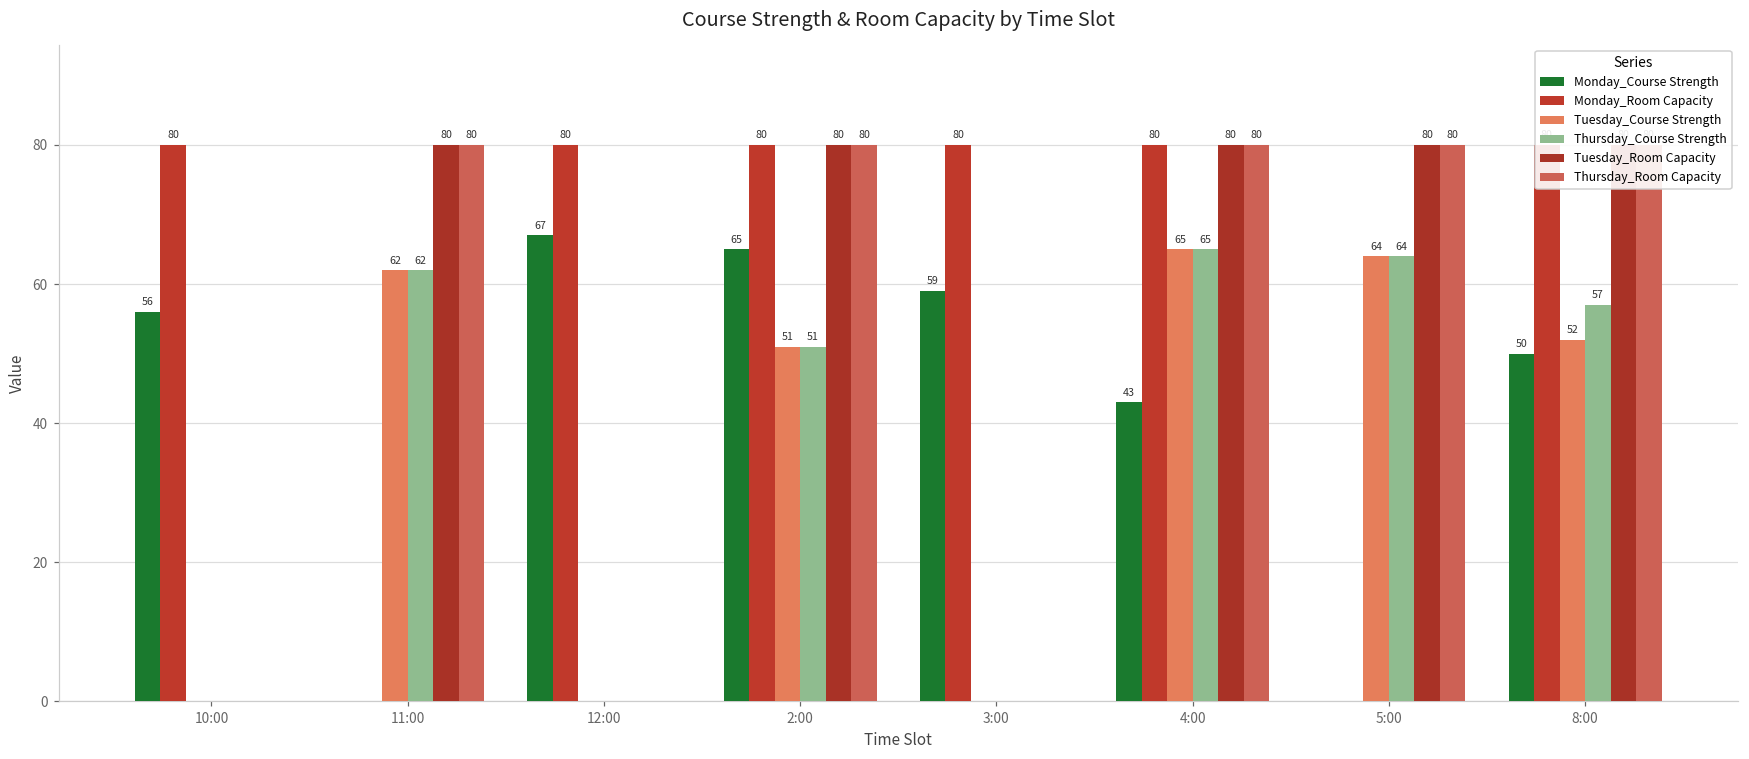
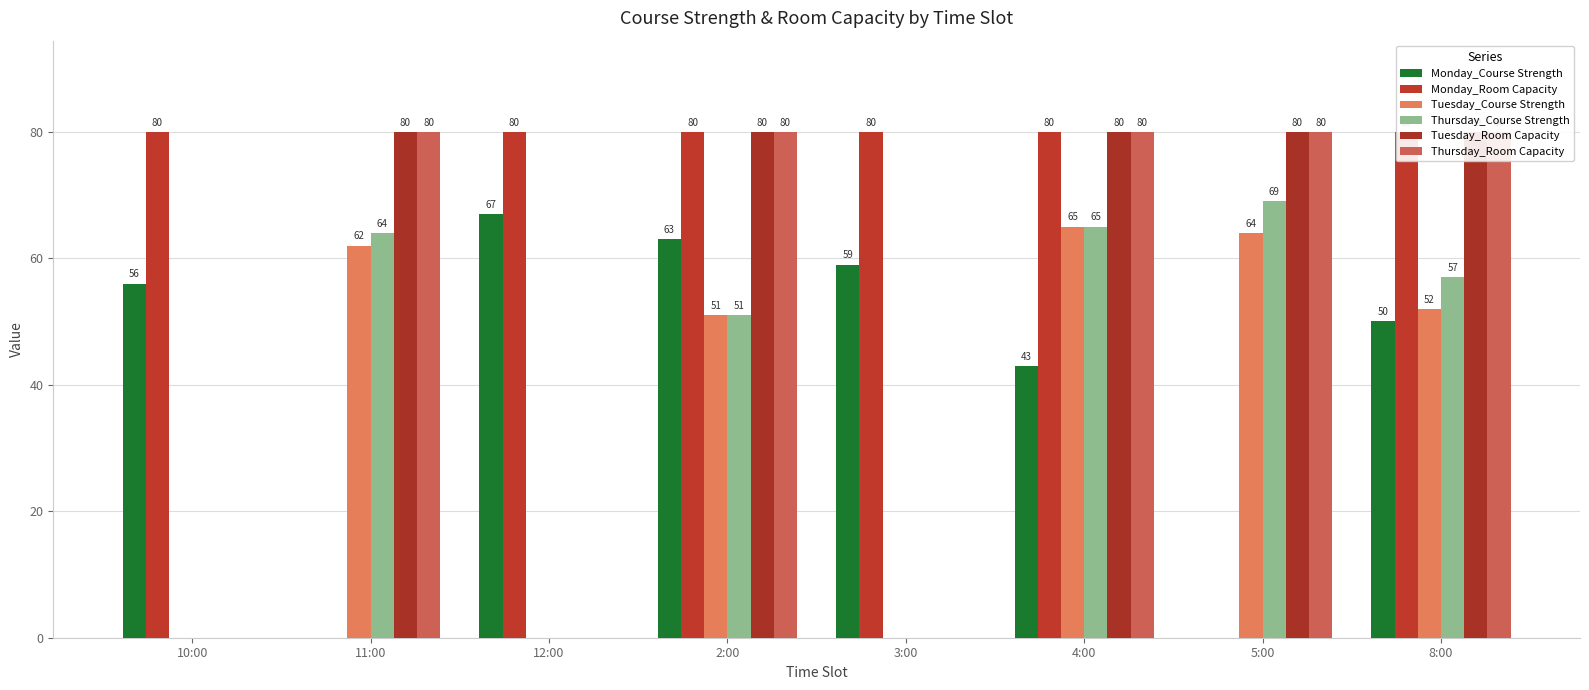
Thursday_Course Strength, 11:00: 62 -> 64
Monday_Course Strength, 2:00: 65 -> 63
Thursday_Course Strength, 5:00: 64 -> 69
